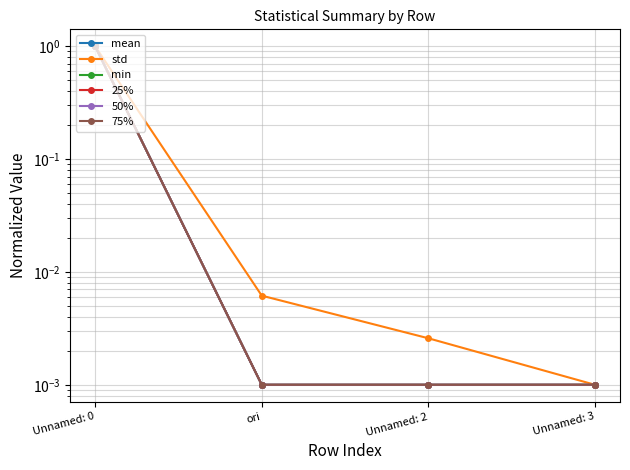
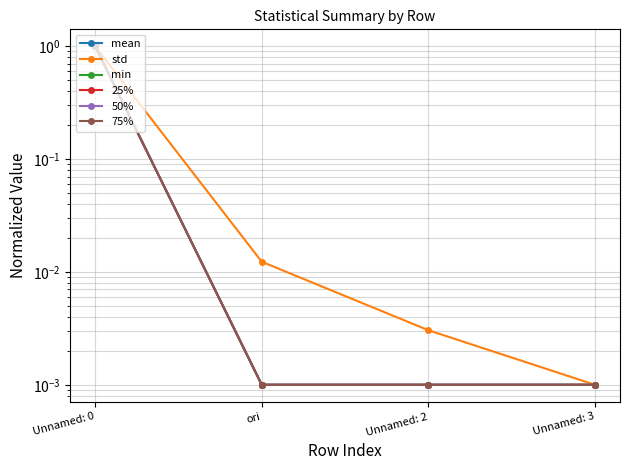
std, ori: 0.006 -> 0.012
std, Unnamed: 2: 0.0026 -> 0.0030
